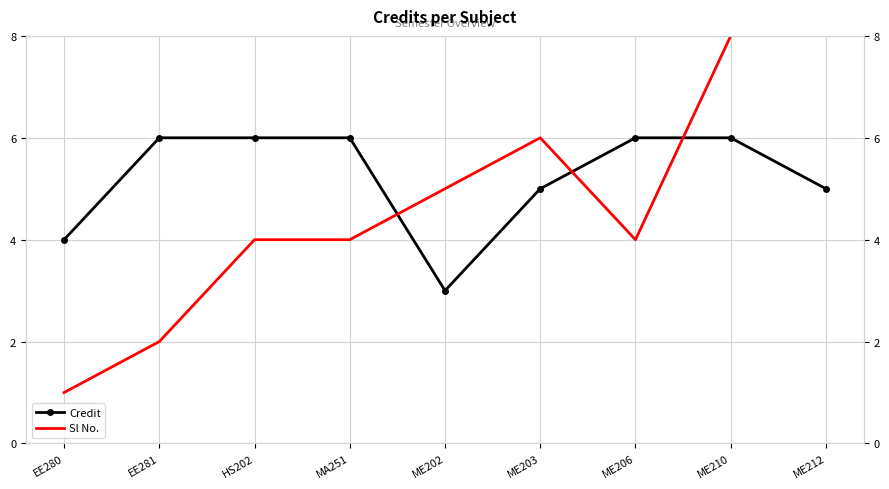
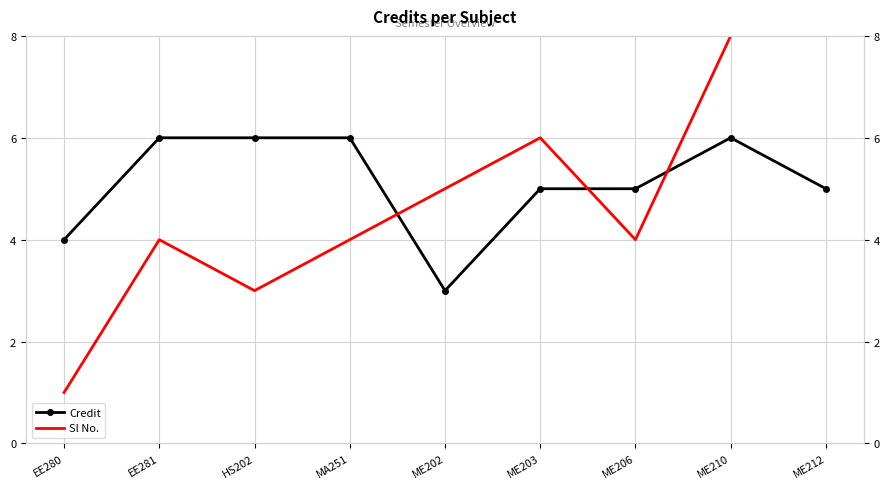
Sl No., EE281: 2 -> 4
Sl No., HS202: 4 -> 3
Credit, ME206: 6 -> 5
